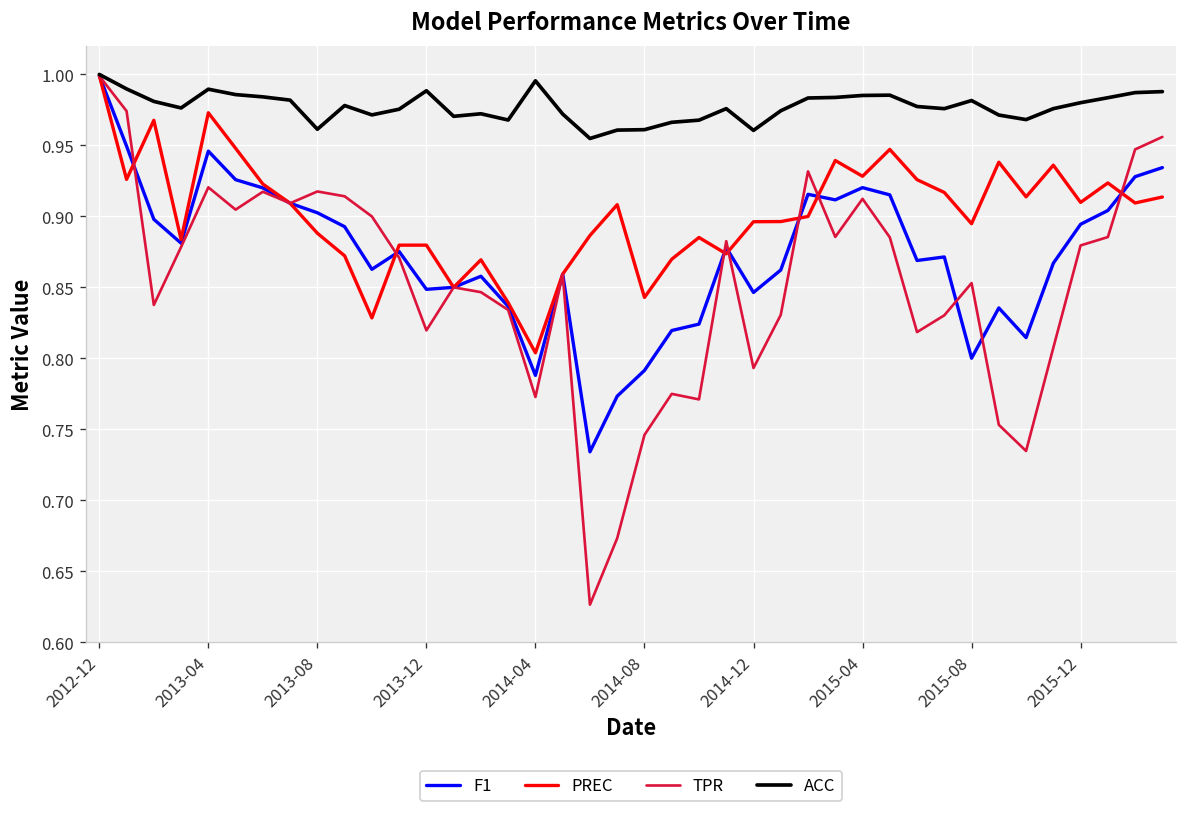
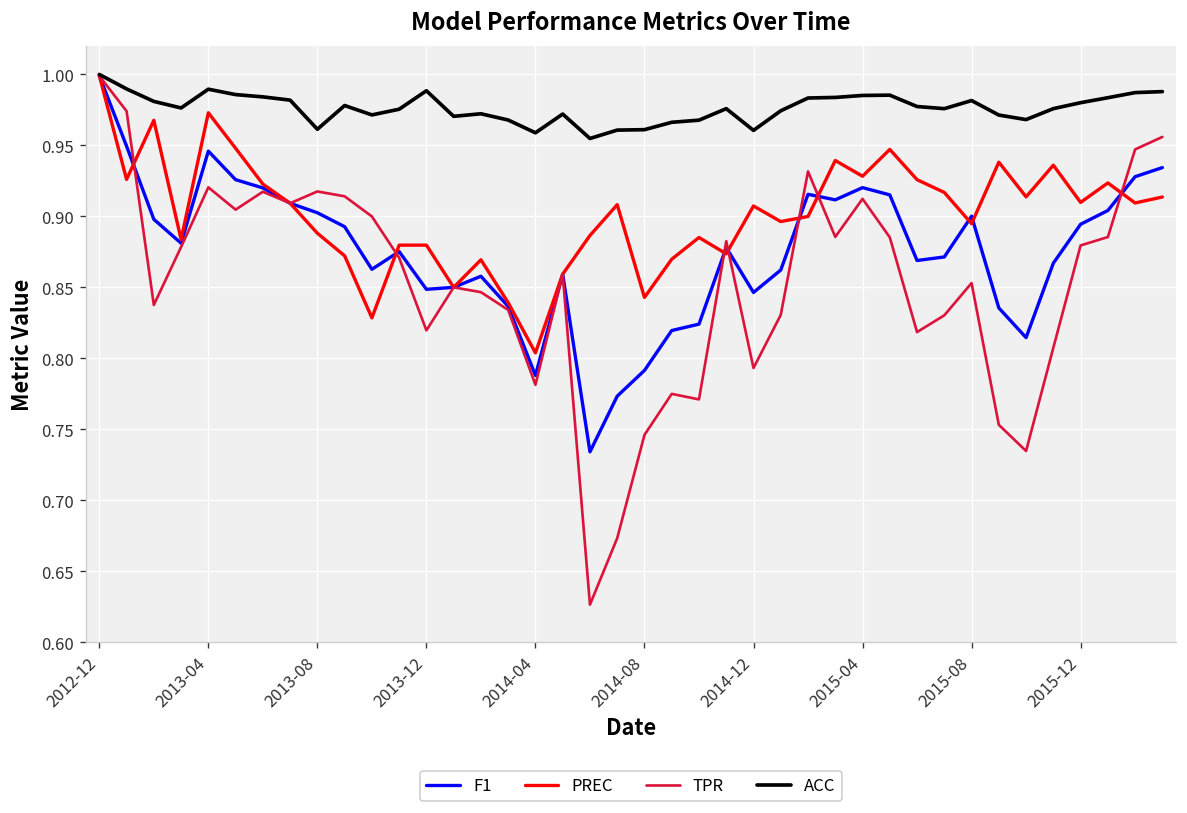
TPR, 2014-04: 0.773 -> 0.781
ACC, 2014-04: 0.995 -> 0.959
PREC, 2014-12: 0.896 -> 0.907
F1, 2015-08: 0.8 -> 0.9
